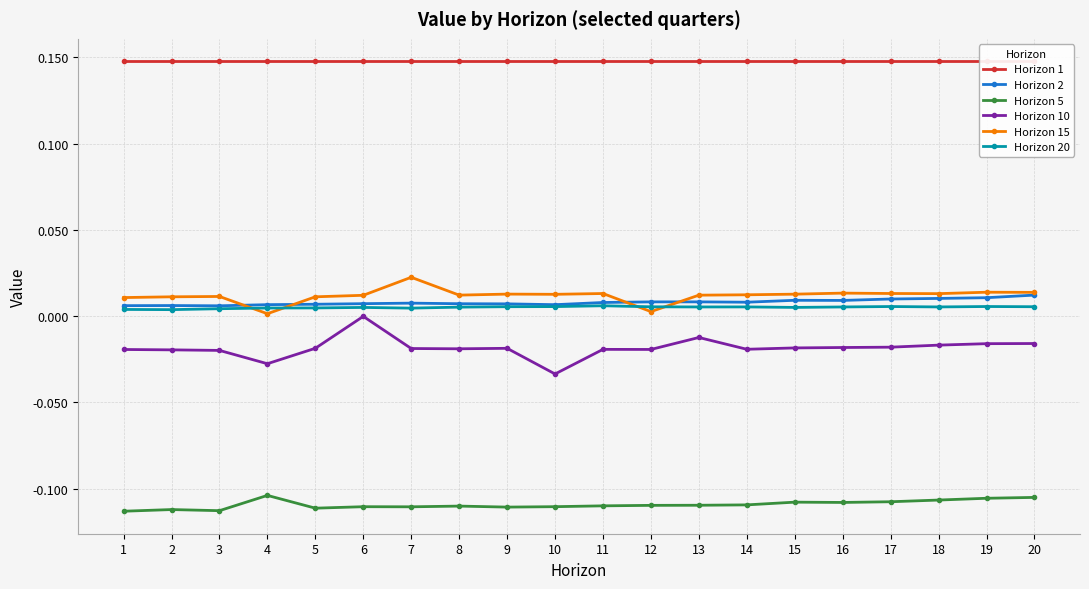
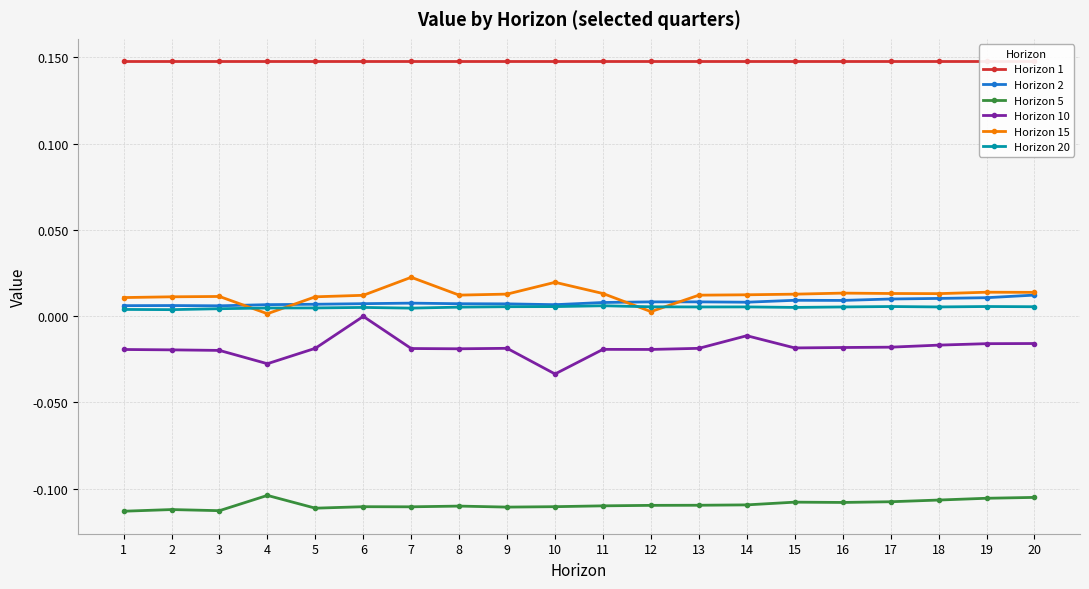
Horizon 15, 10: 0.013 -> 0.020
Horizon 10, 13: -0.012 -> -0.019
Horizon 10, 14: -0.019 -> -0.011
